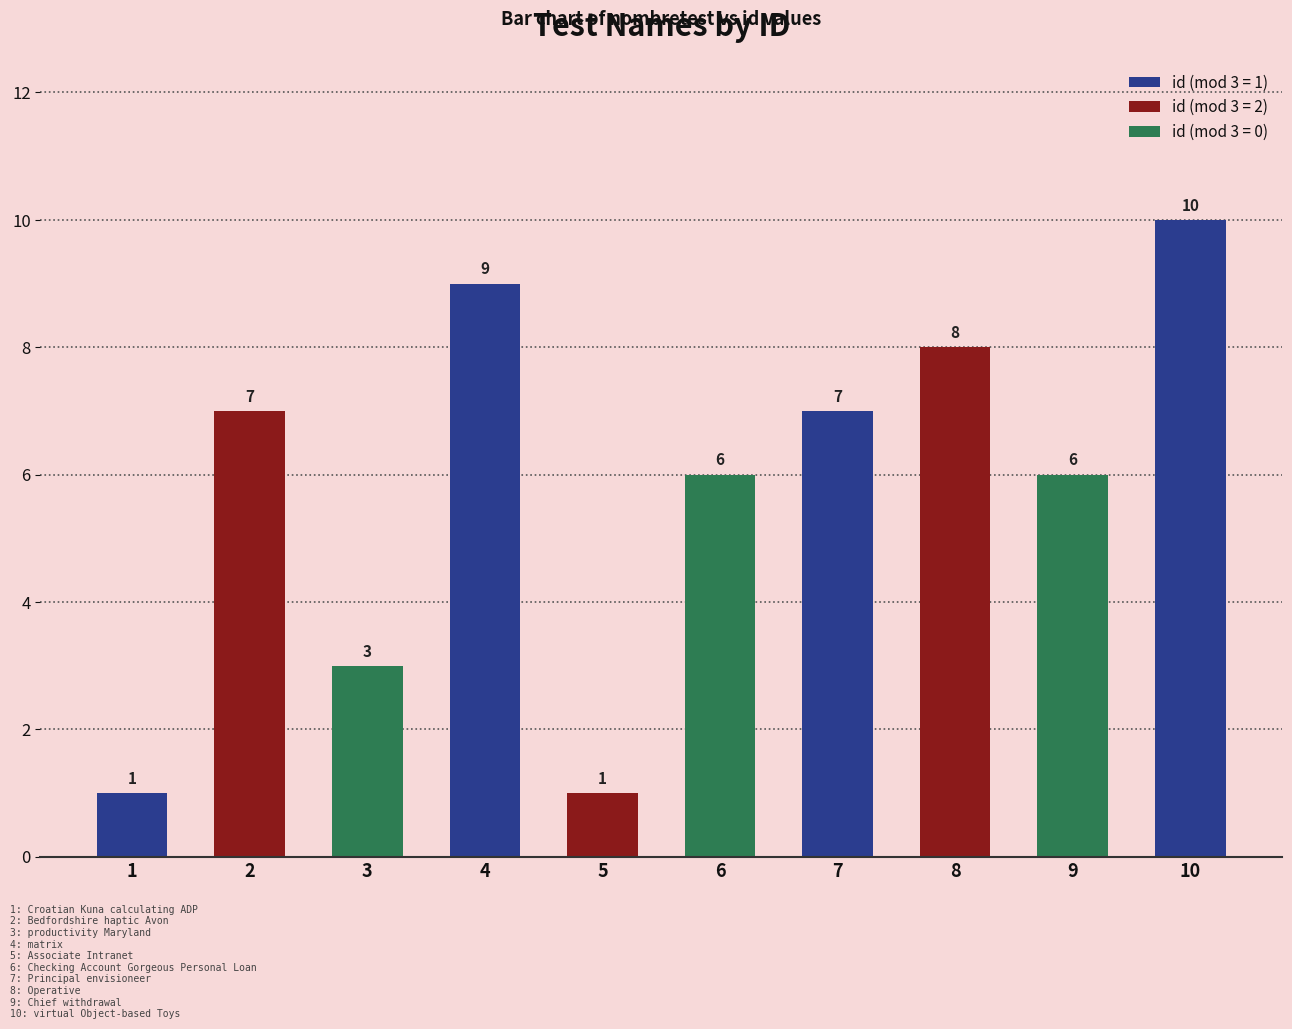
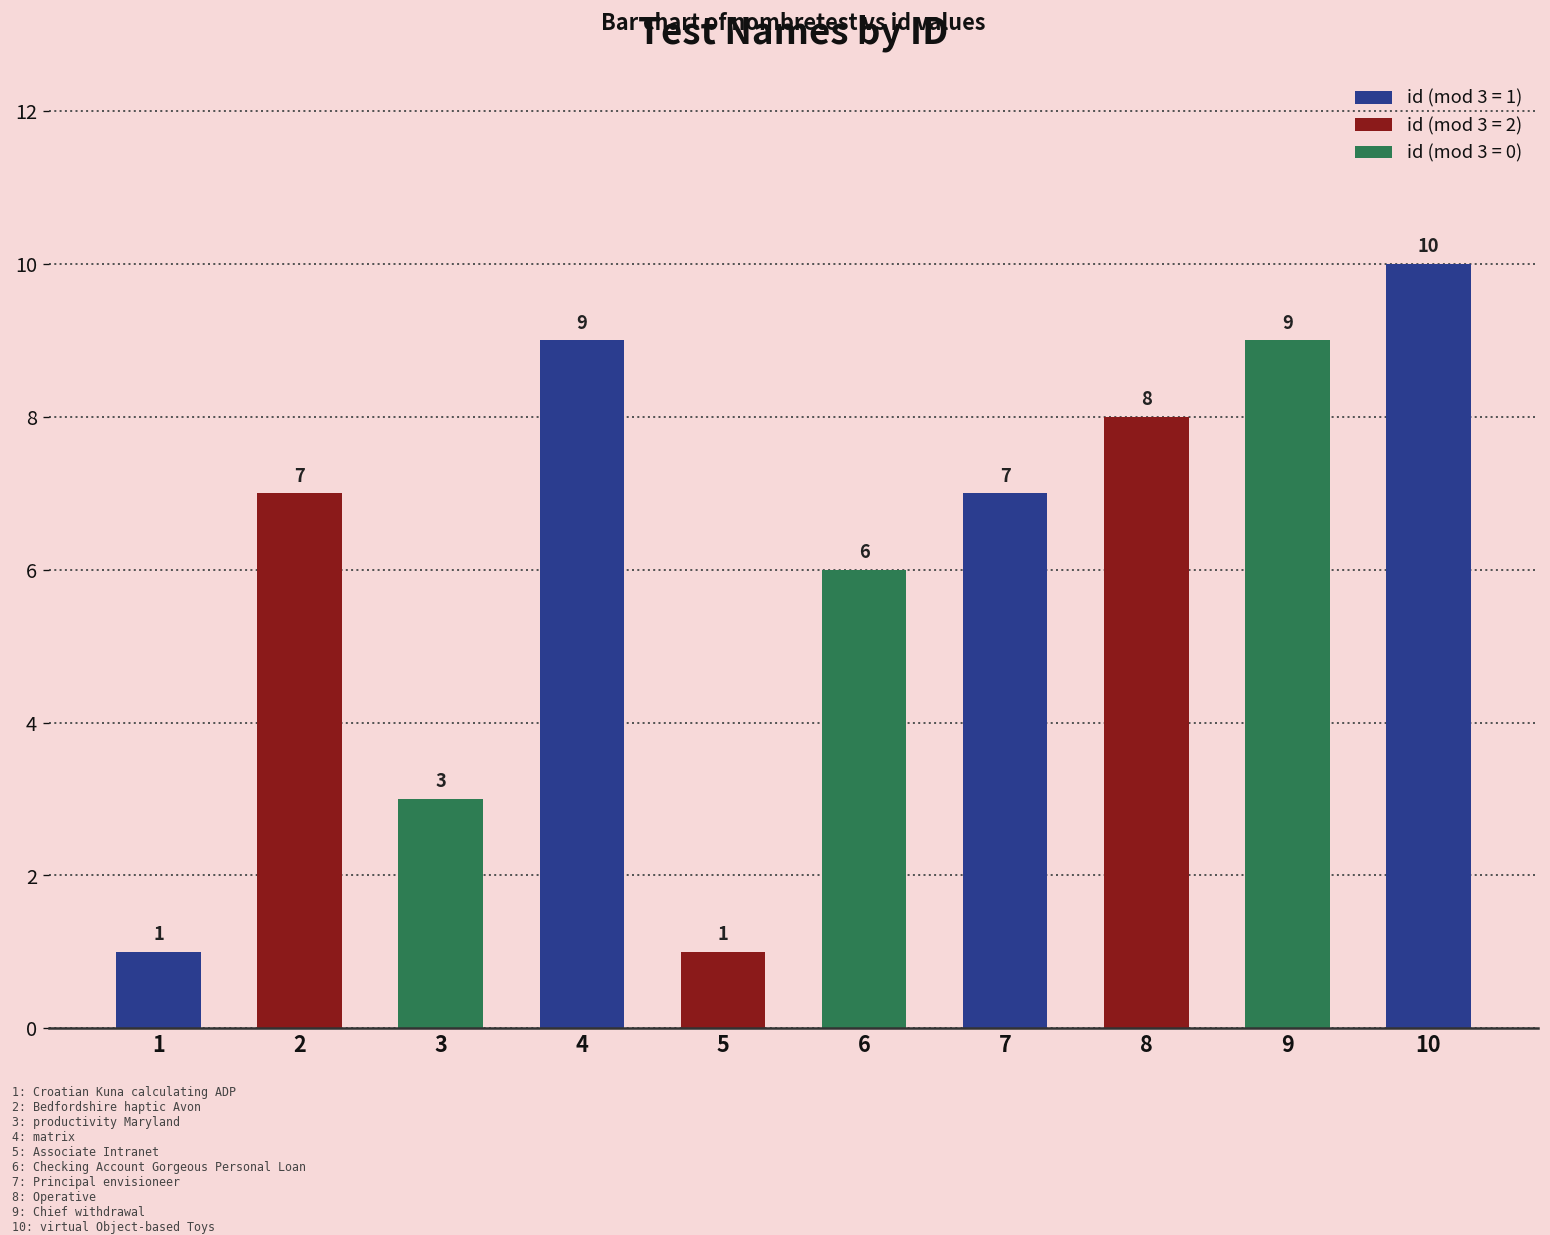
9: 6 -> 9
